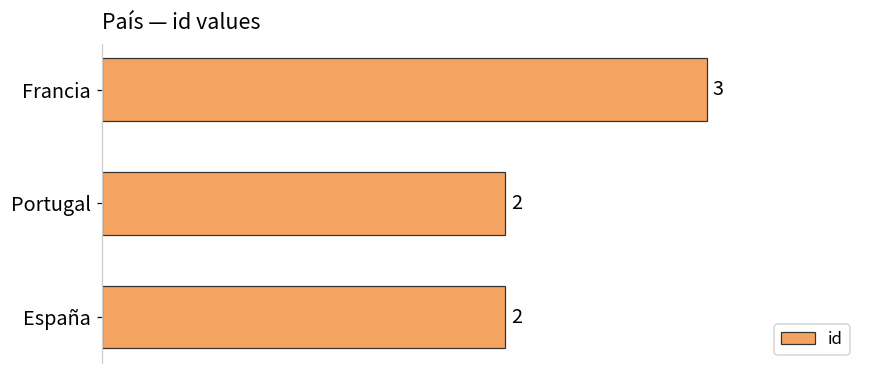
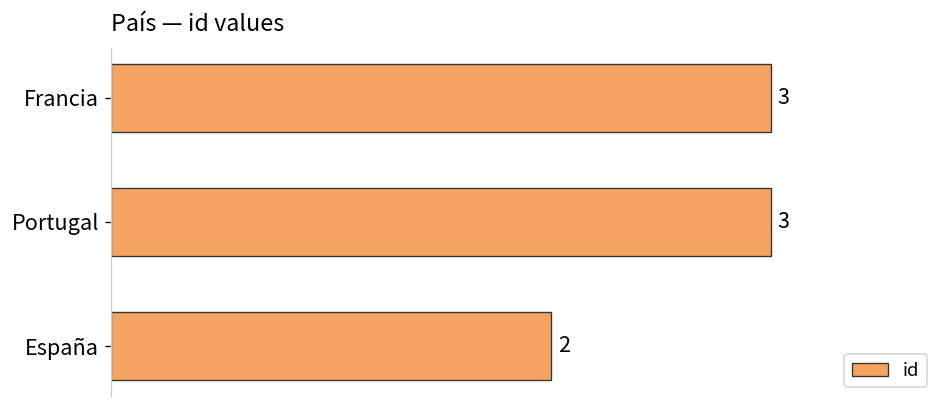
Portugal: 2 -> 3
